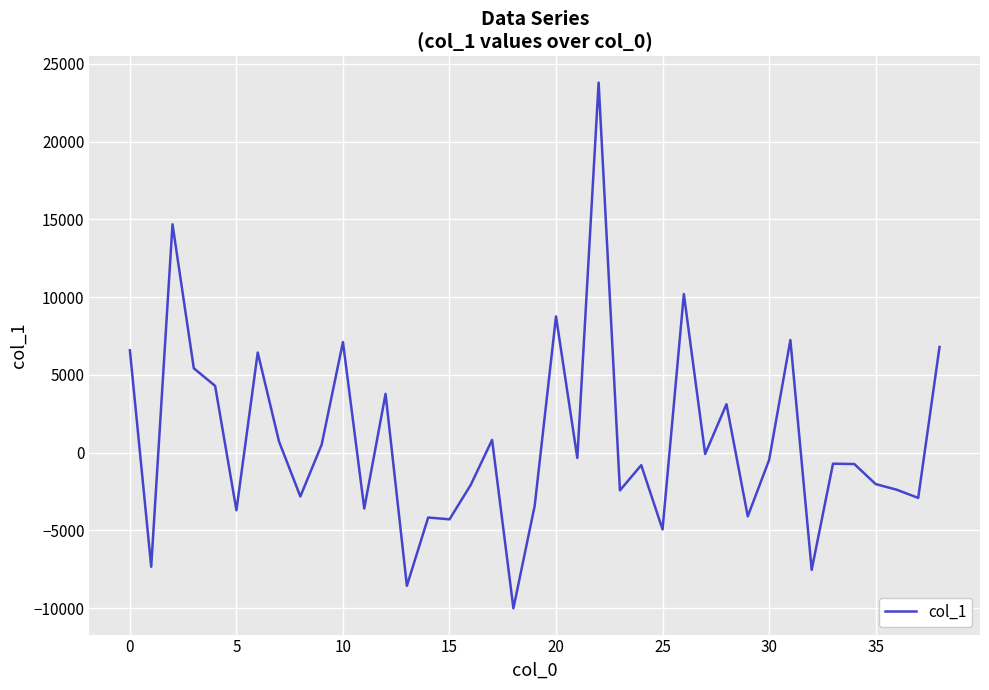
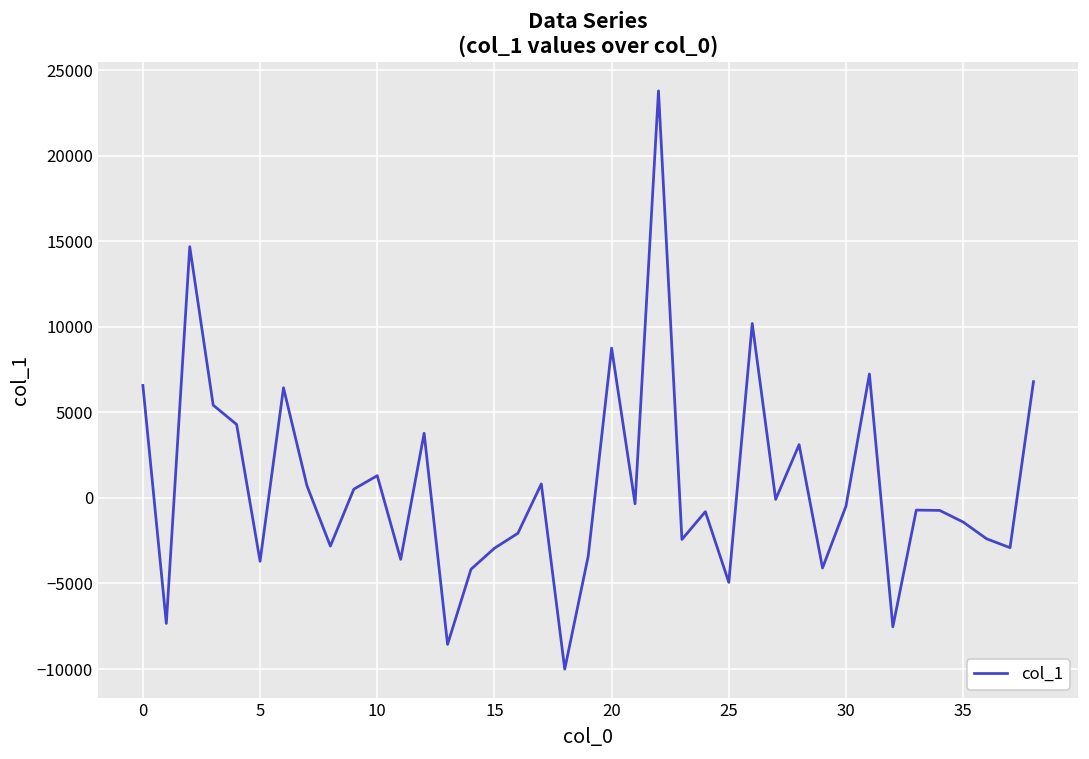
10: 7100 -> 1300
15: -4300 -> -2900
35: -2000 -> -1400
